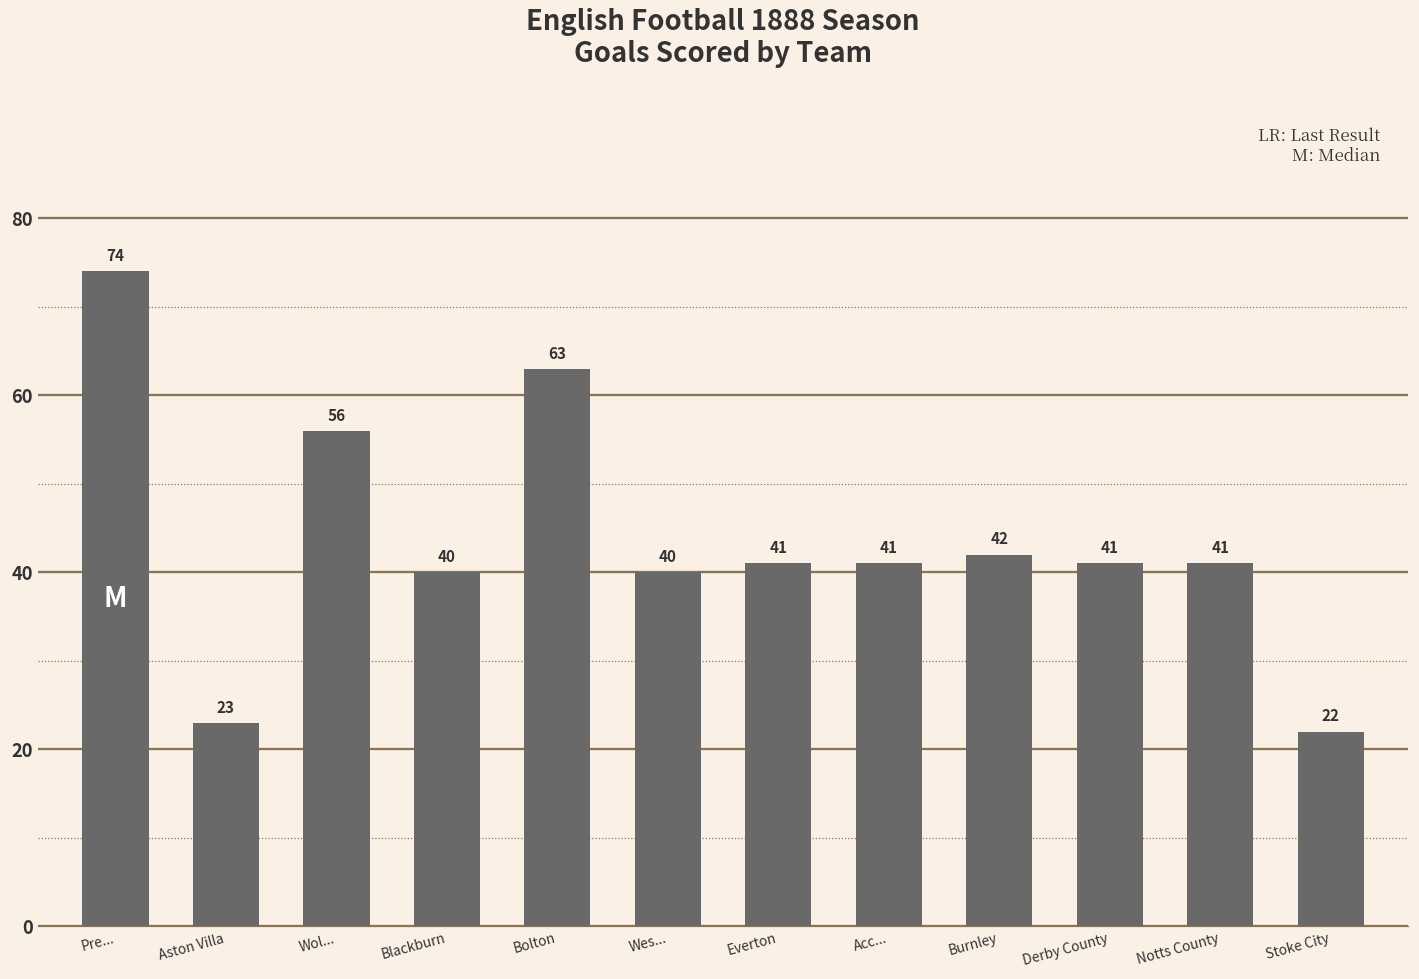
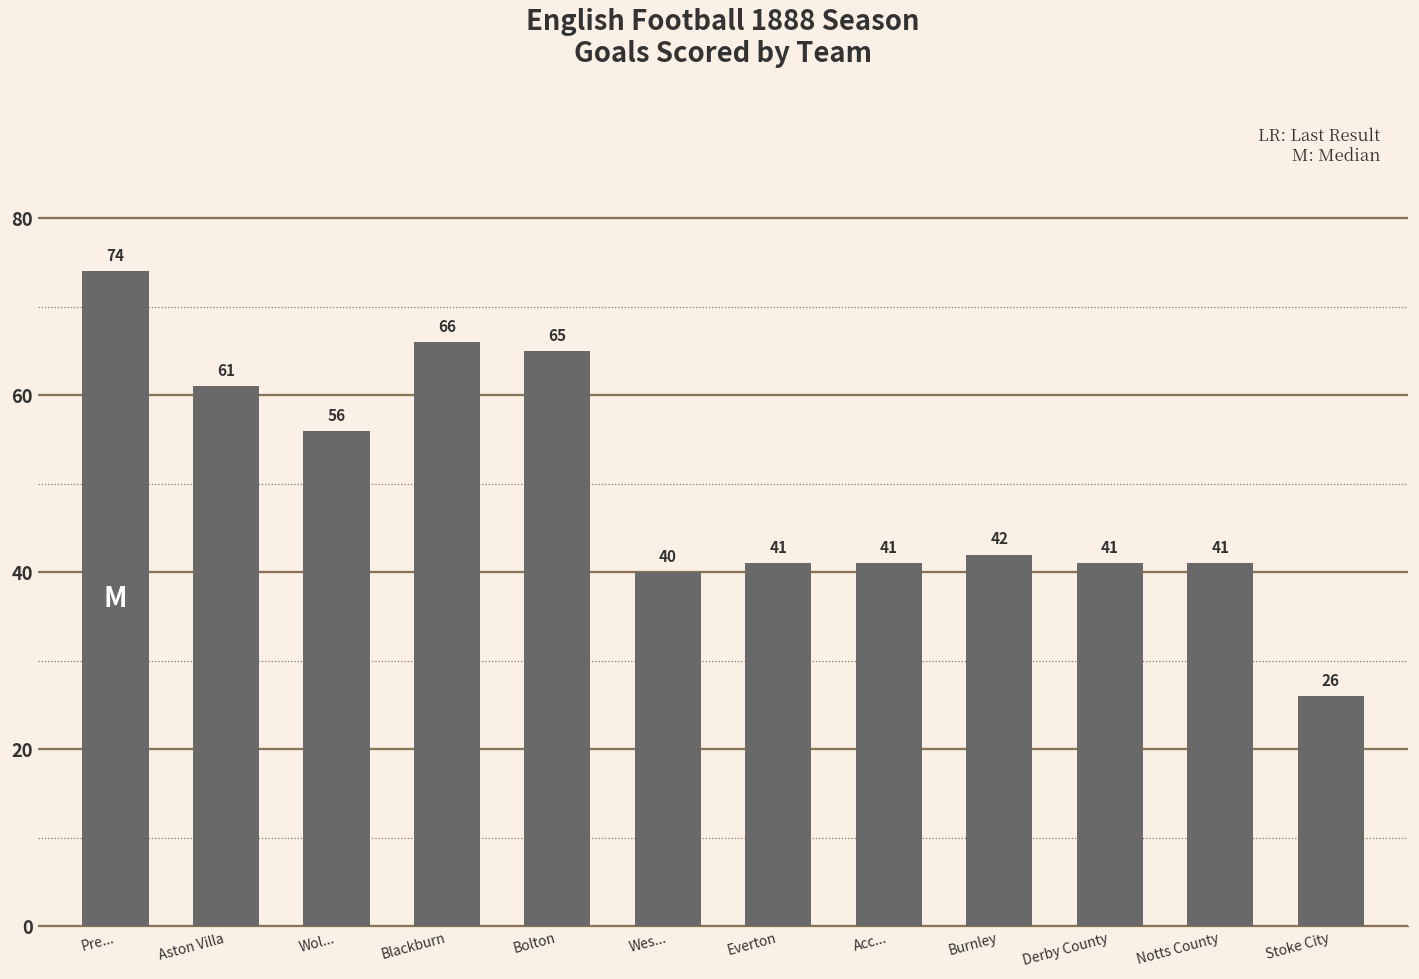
Aston Villa: 23 -> 61
Blackburn: 40 -> 66
Bolton: 63 -> 65
Stoke City: 22 -> 26
